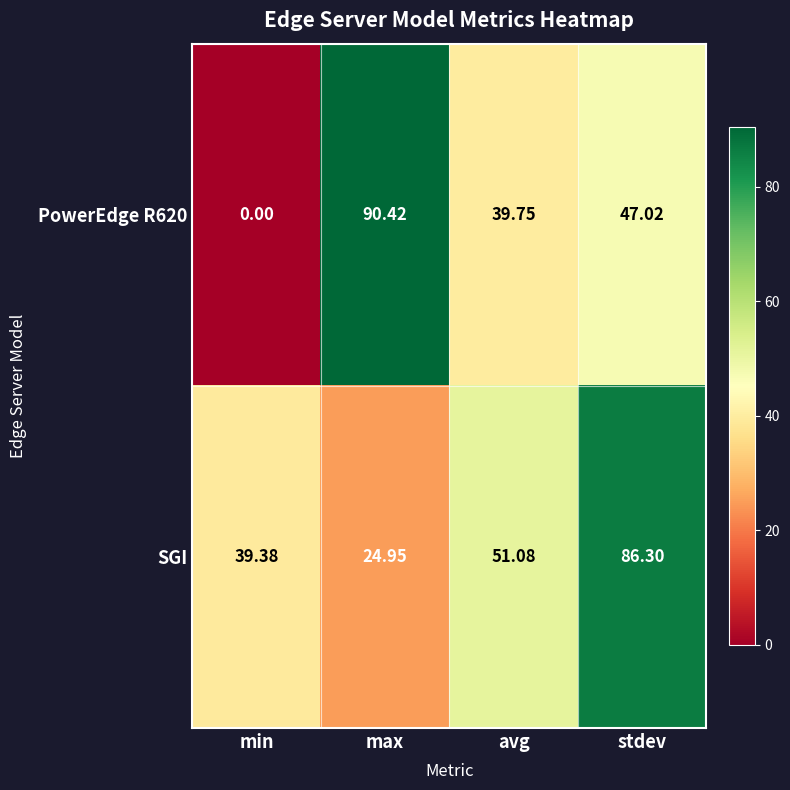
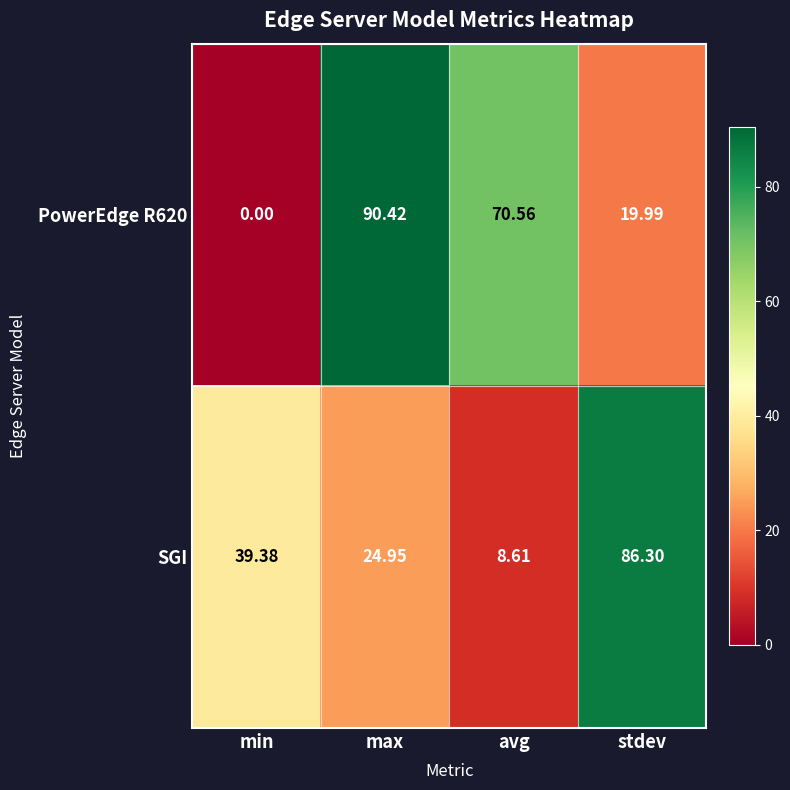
PowerEdge R620, avg: 39.75 -> 70.56
PowerEdge R620, stdev: 47.02 -> 19.99
SGI, avg: 51.08 -> 8.61
